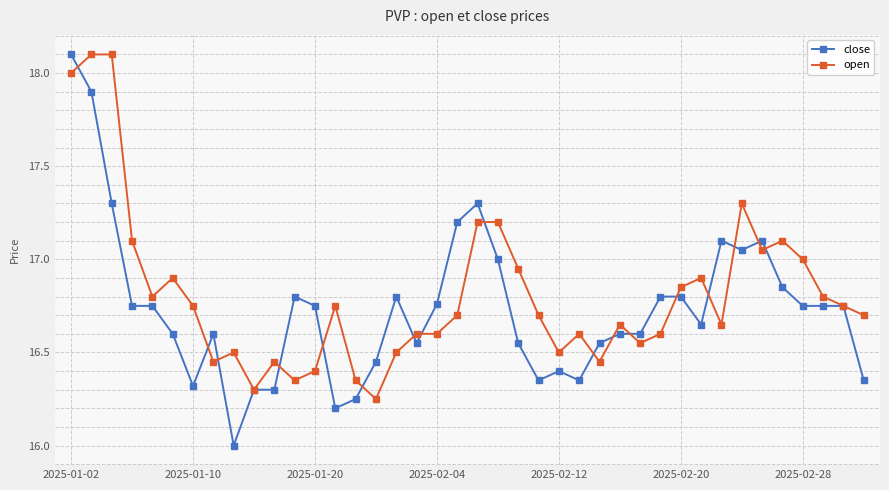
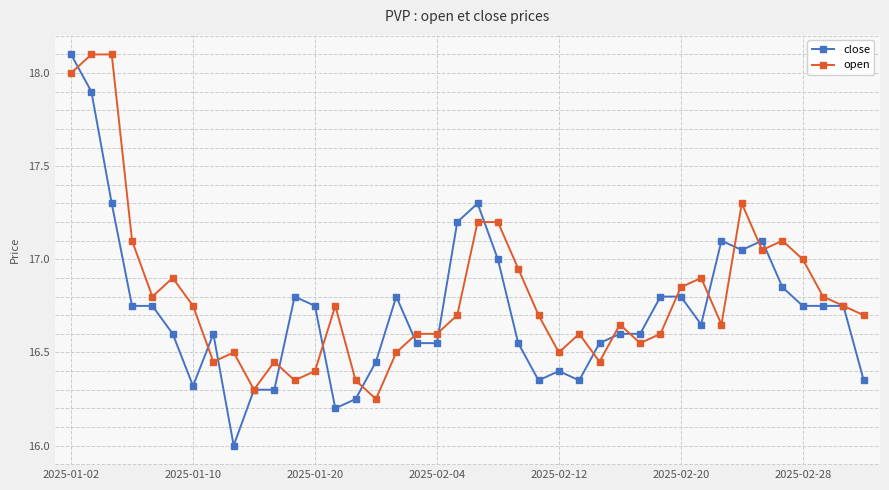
close, 2025-02-04: 16.76 -> 16.55
